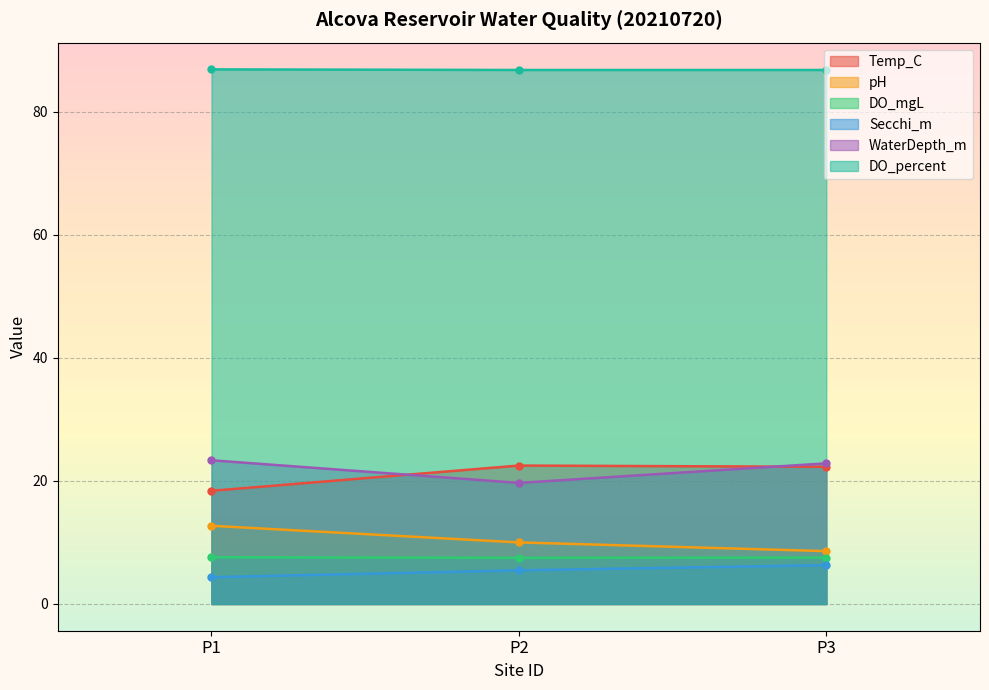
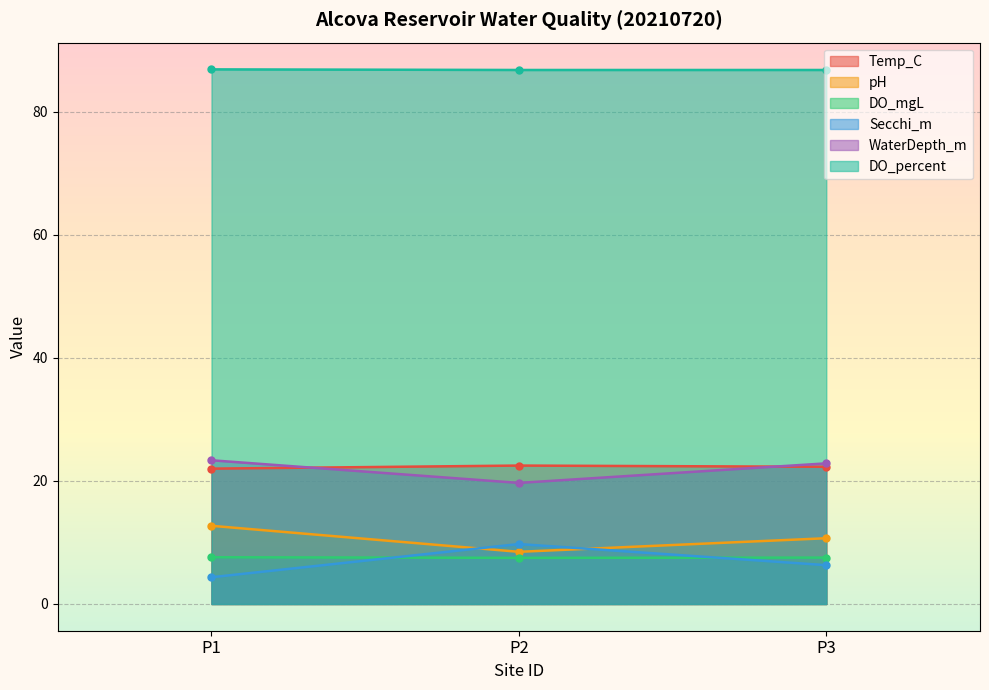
Temp_C, P1: 18 -> 22
pH, P2: 10 -> 8
Secchi_m, P2: 5 -> 10
pH, P3: 9 -> 11
